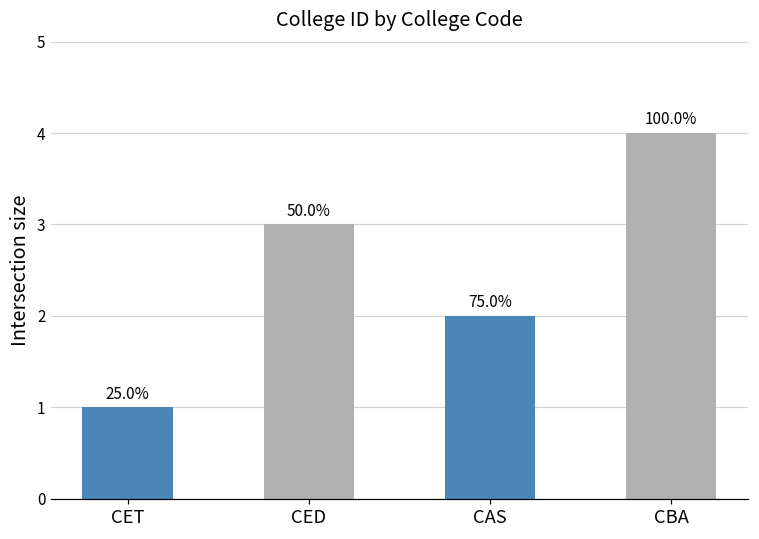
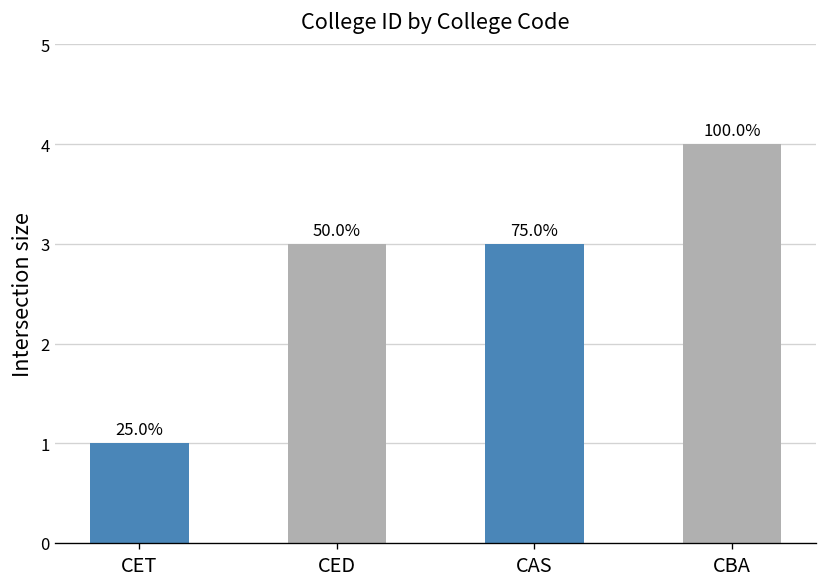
CAS: 2 -> 3
